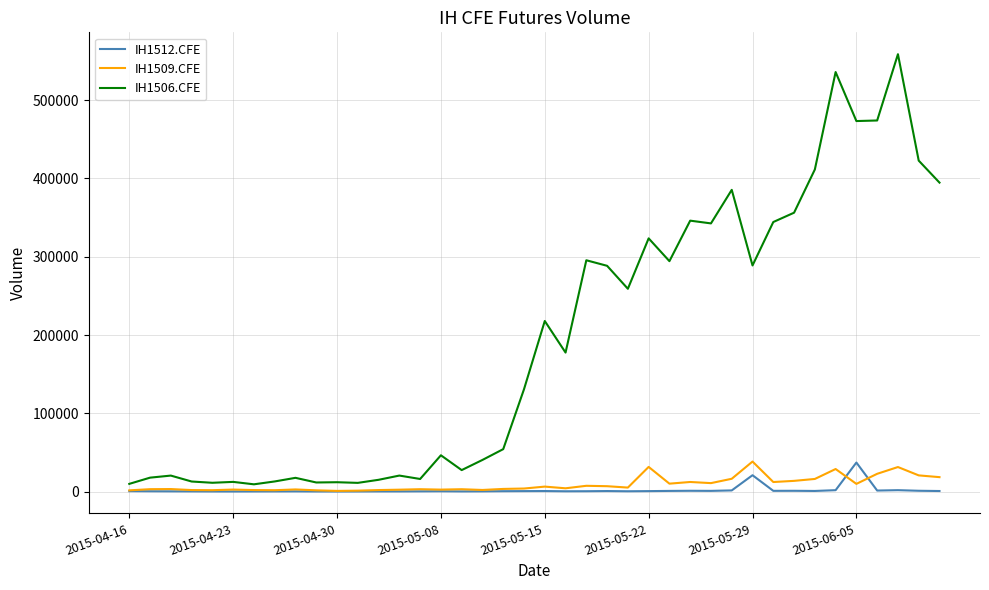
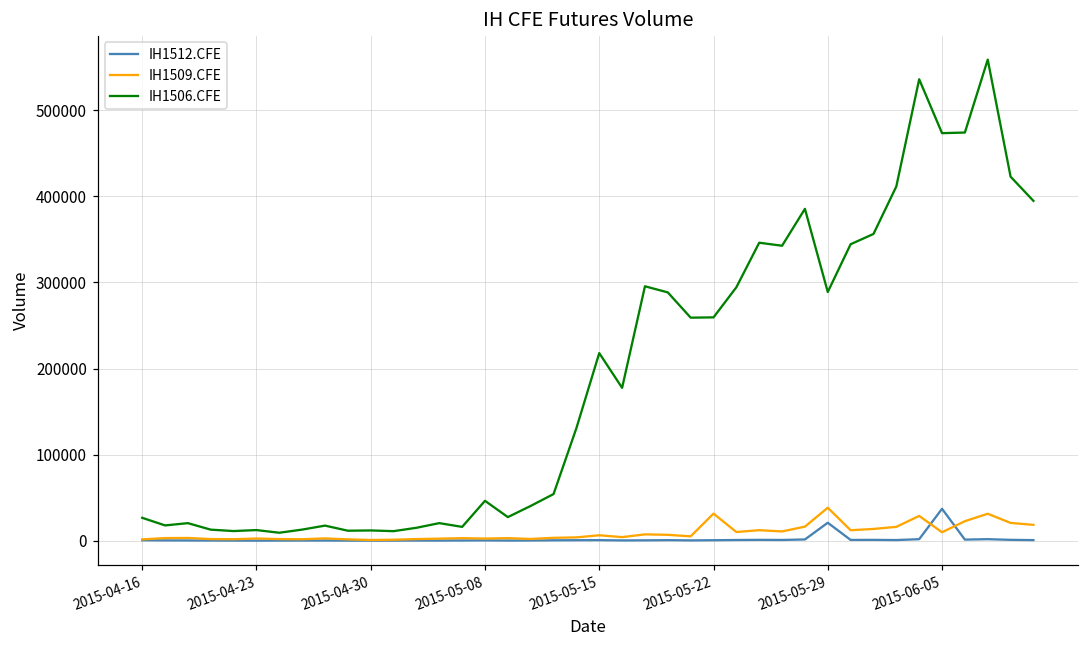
IH1506.CFE, 2015-04-16: 10000 -> 30000
IH1506.CFE, 2015-05-22: 320000 -> 260000
